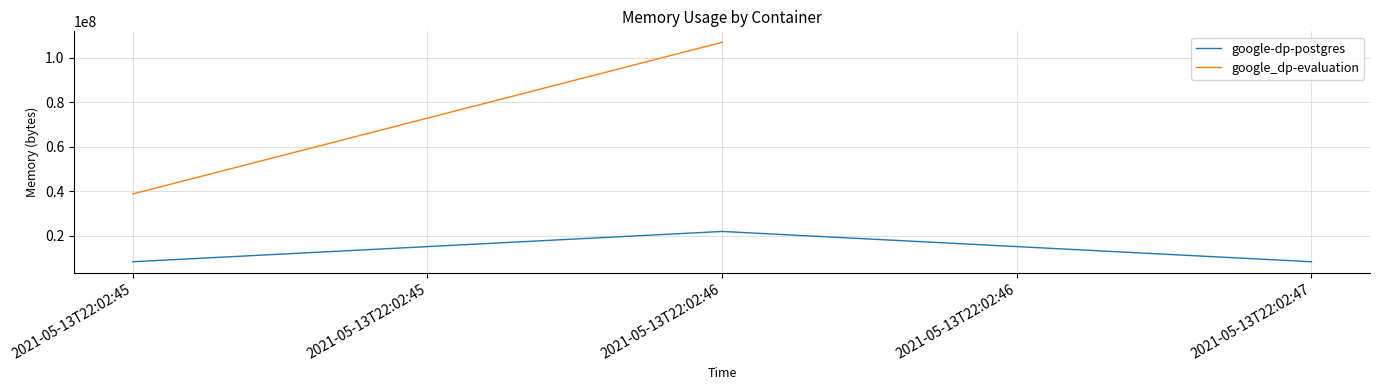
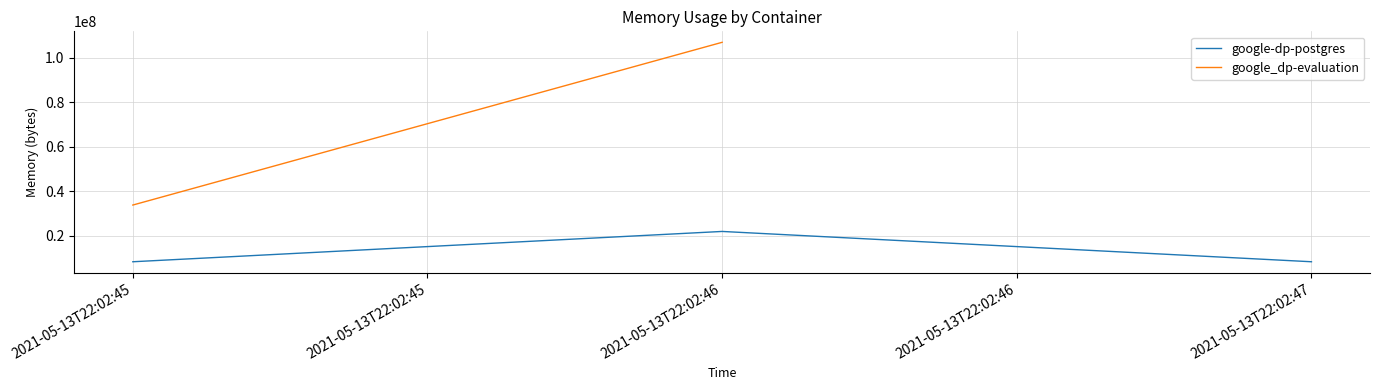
google_dp-evaluation, 2021-05-13T22:02:45: 39000000 -> 34000000
